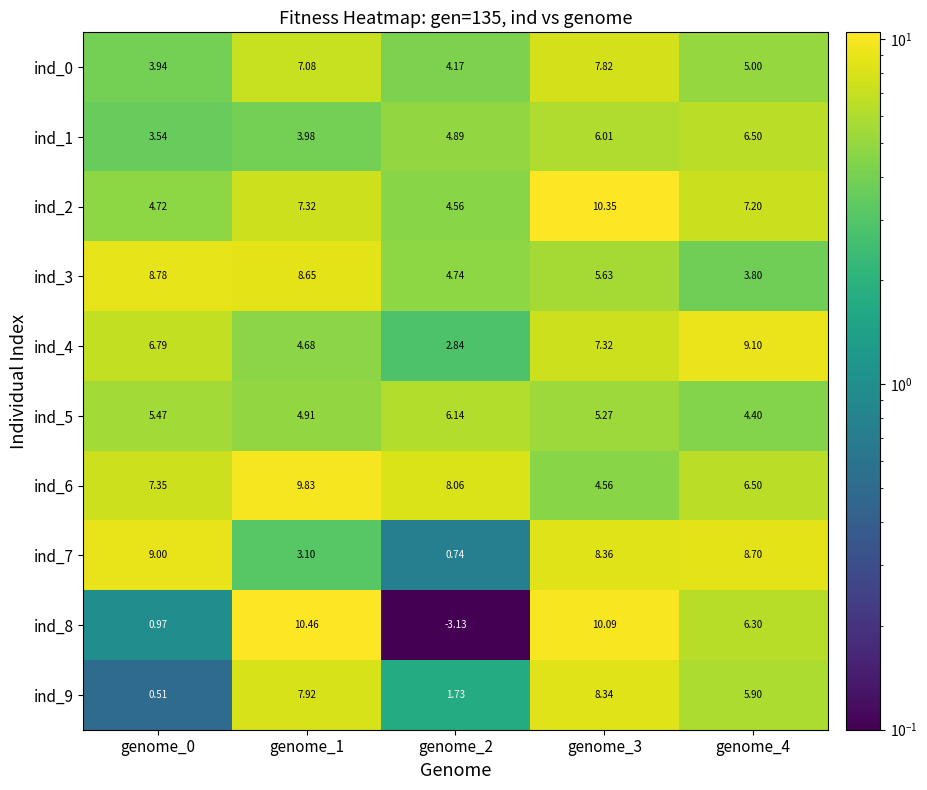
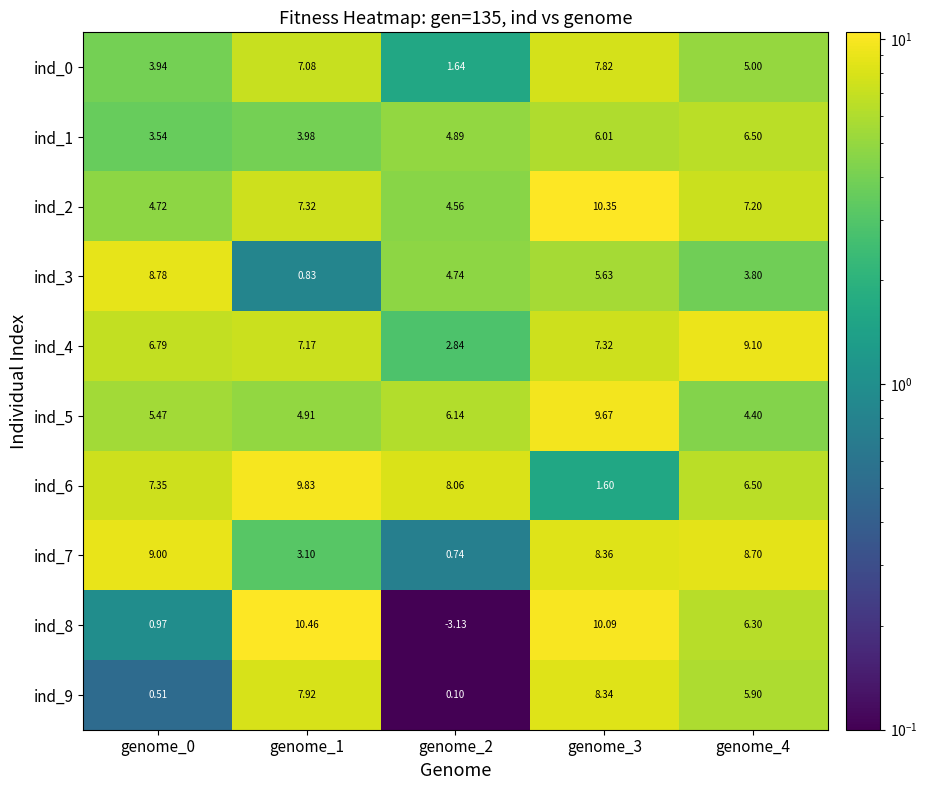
ind_0, genome_2: 4.17 -> 1.64
ind_3, genome_1: 8.65 -> 0.83
ind_4, genome_1: 4.68 -> 7.17
ind_5, genome_3: 5.27 -> 9.67
ind_6, genome_3: 4.56 -> 1.60
ind_9, genome_2: 1.73 -> 0.10
